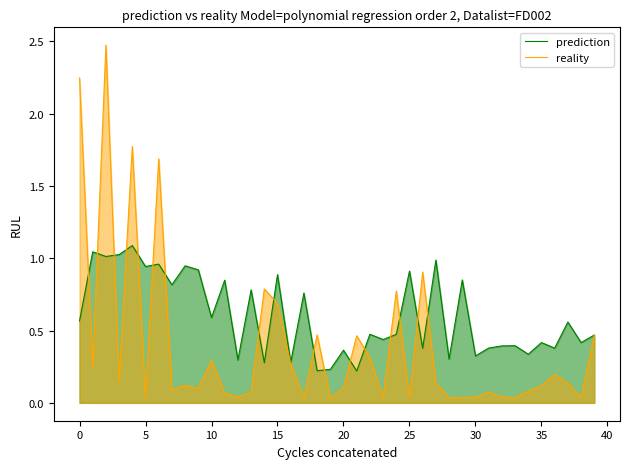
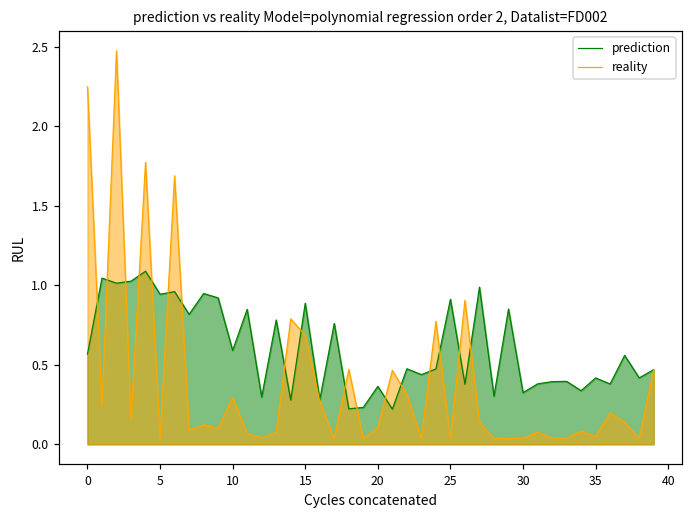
reality, 35: 0.12 -> 0.05
